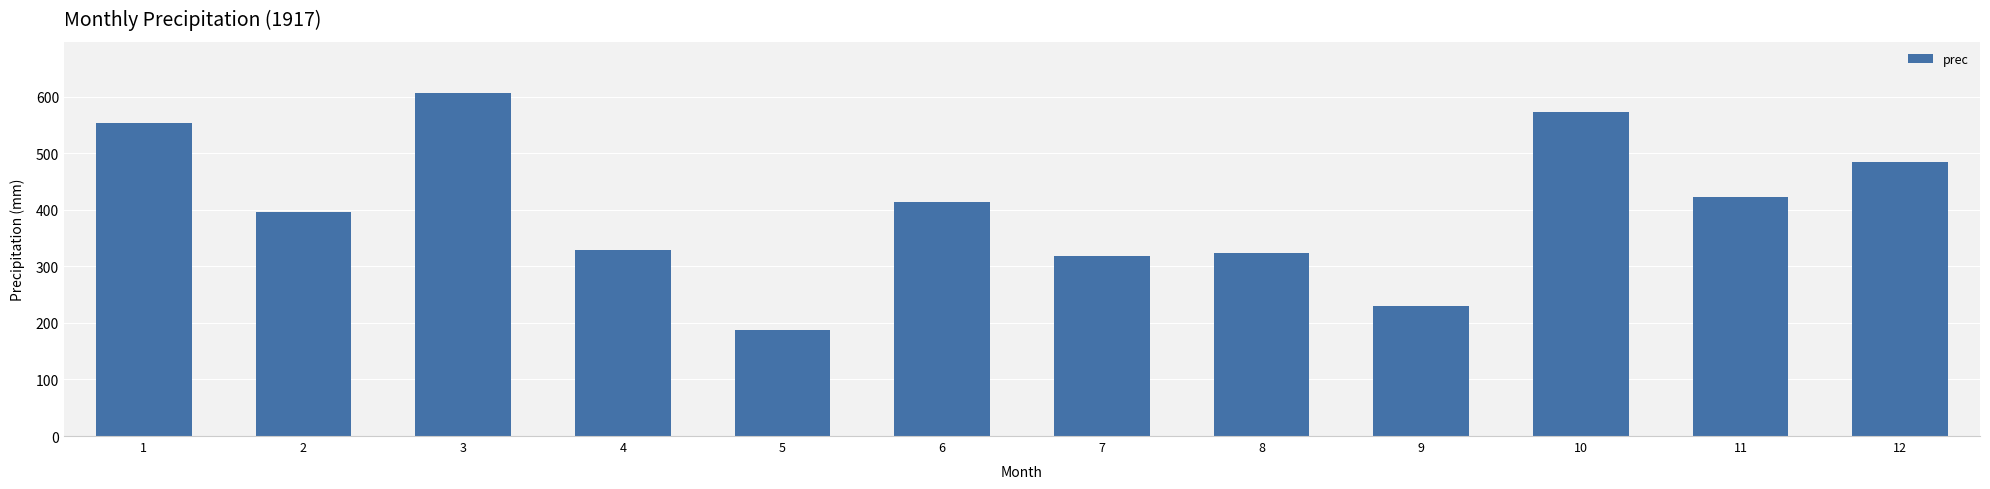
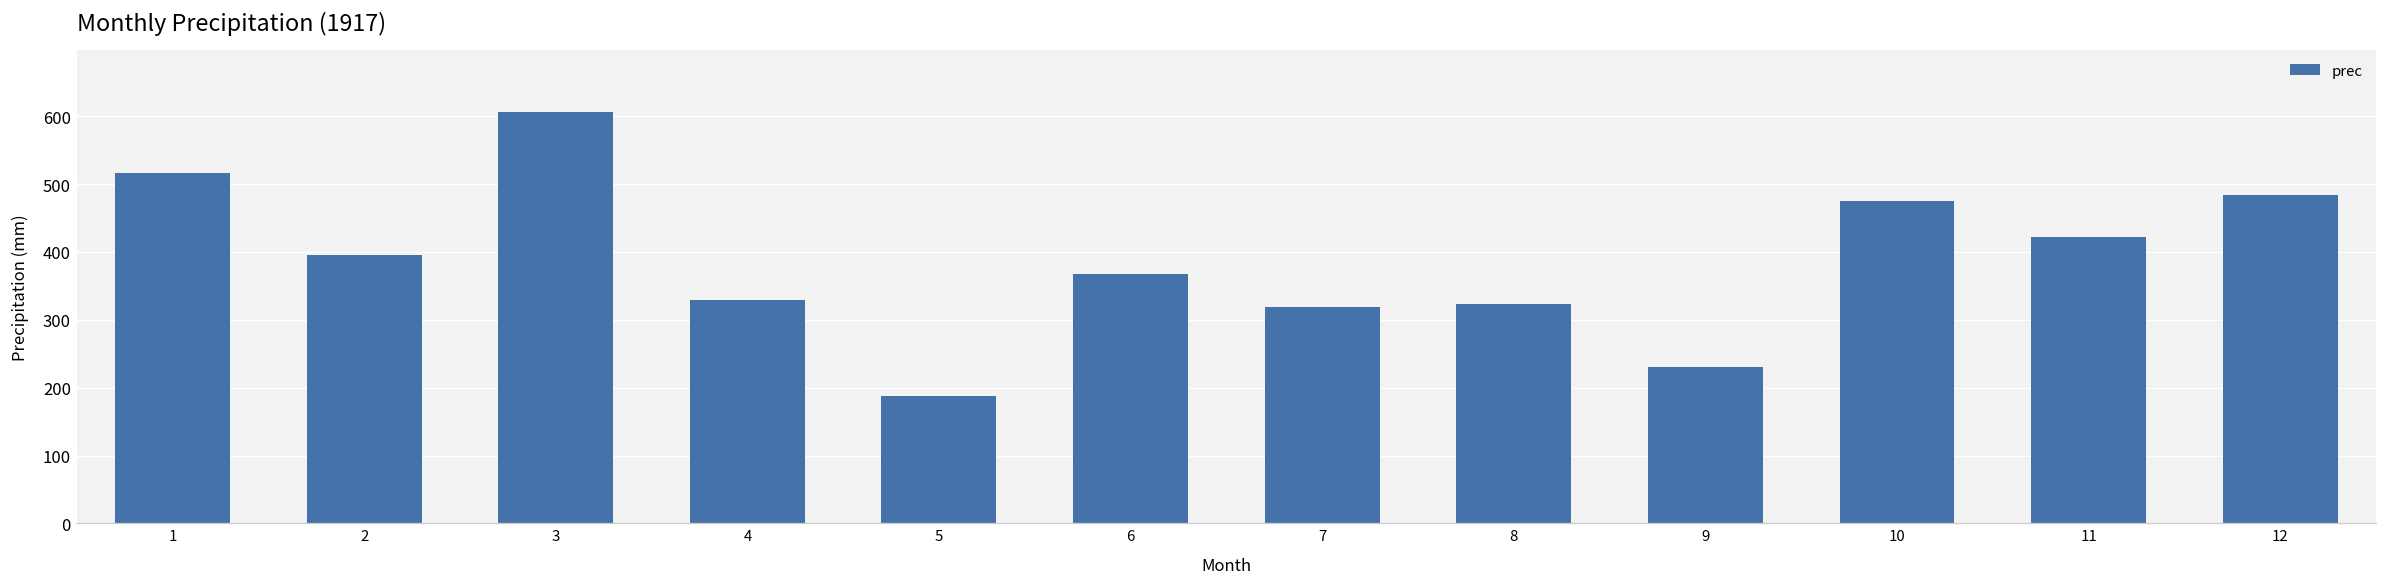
1: 550 -> 520
6: 410 -> 370
10: 570 -> 480
